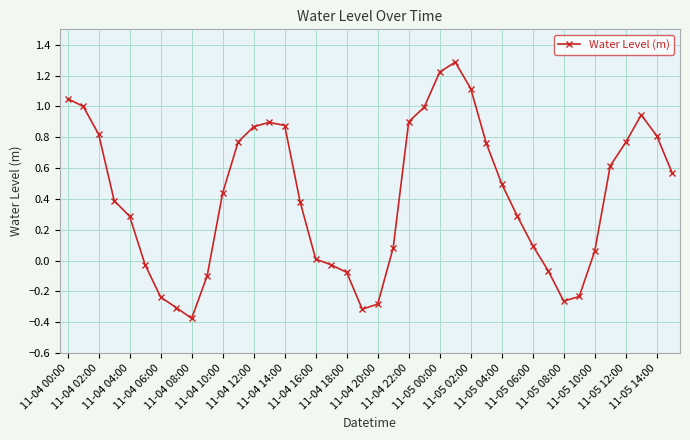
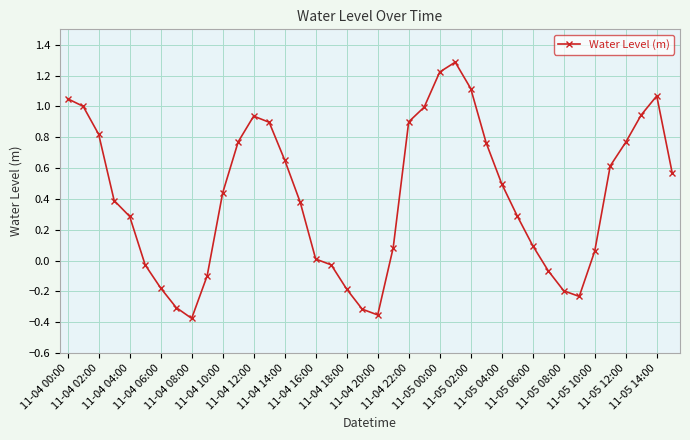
11-04 06:00: -0.24 -> -0.18
11-04 12:00: 0.87 -> 0.94
11-04 14:00: 0.88 -> 0.65
11-04 18:00: -0.08 -> -0.19
11-04 20:00: -0.28 -> -0.35
11-05 08:00: -0.26 -> -0.20
11-05 14:00: 0.81 -> 1.07
